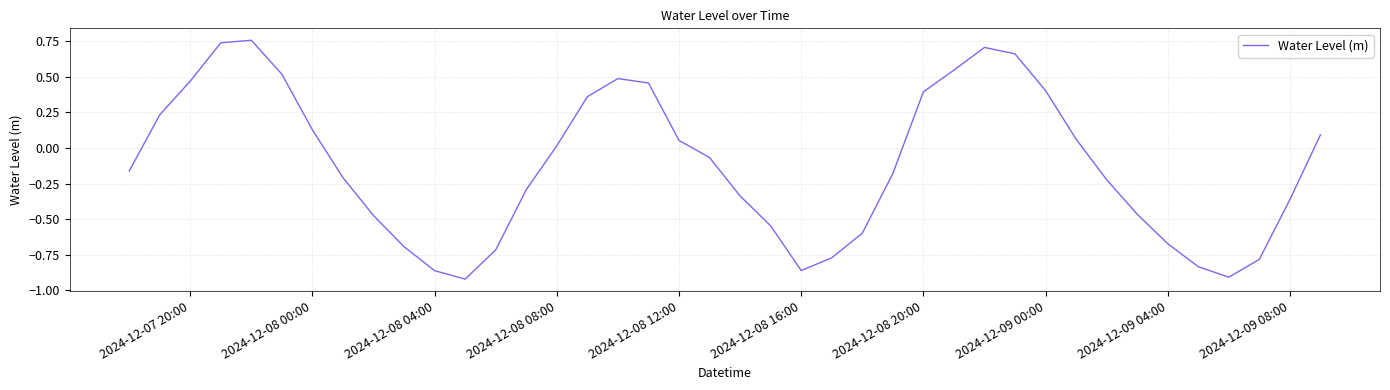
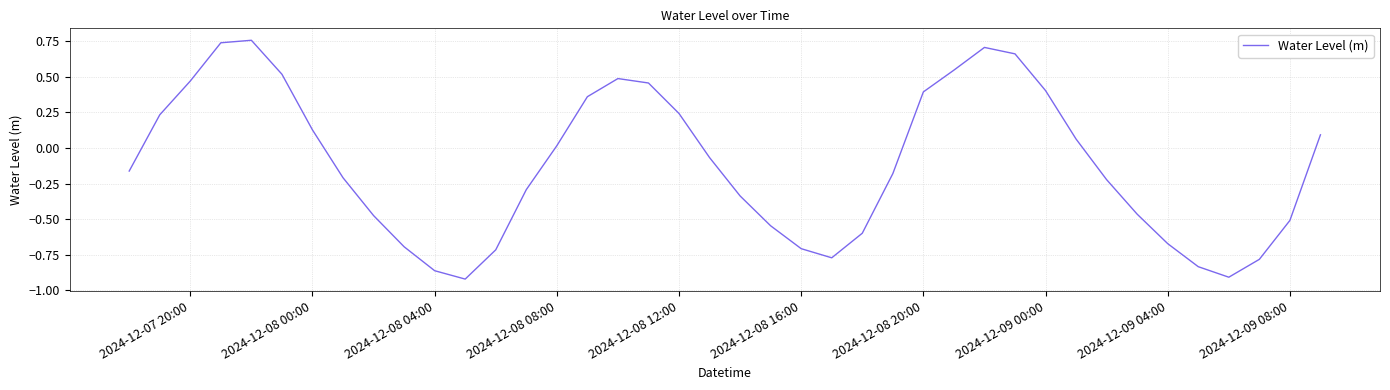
2024-12-08 12:00: 0.05 -> 0.24
2024-12-08 16:00: -0.86 -> -0.71
2024-12-09 08:00: -0.36 -> -0.51
